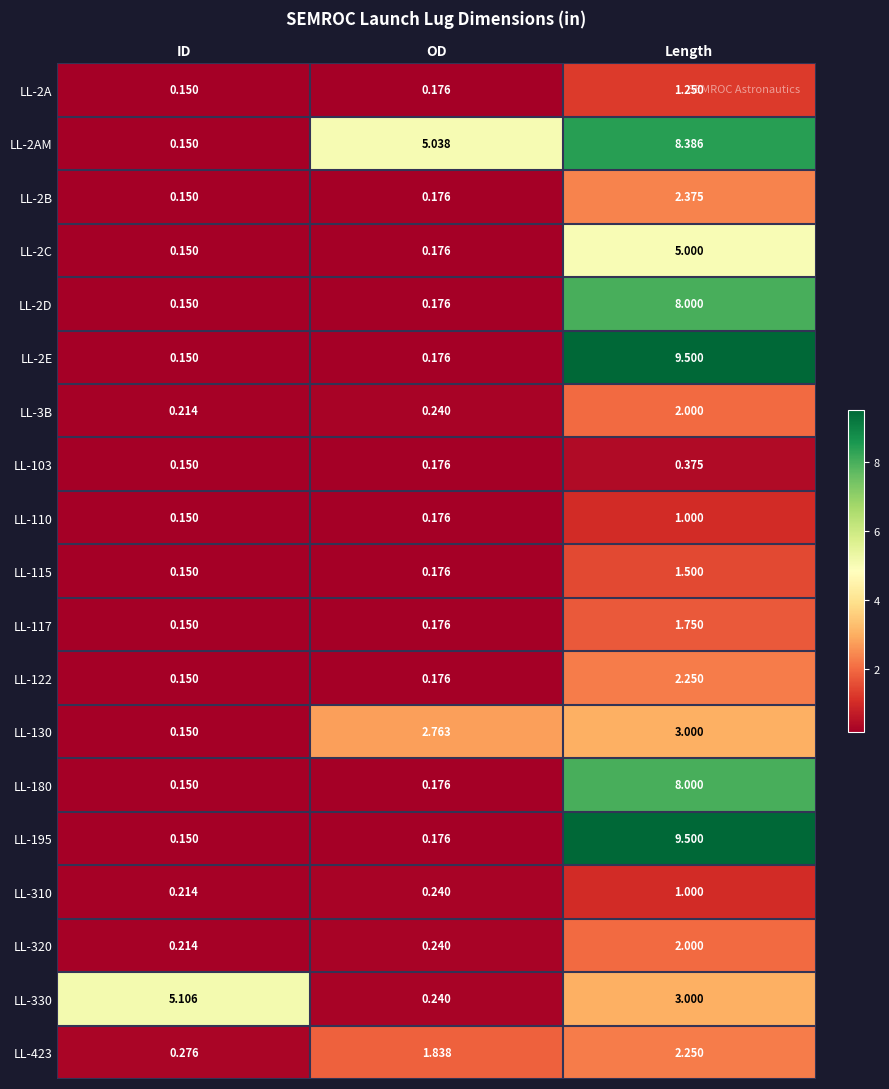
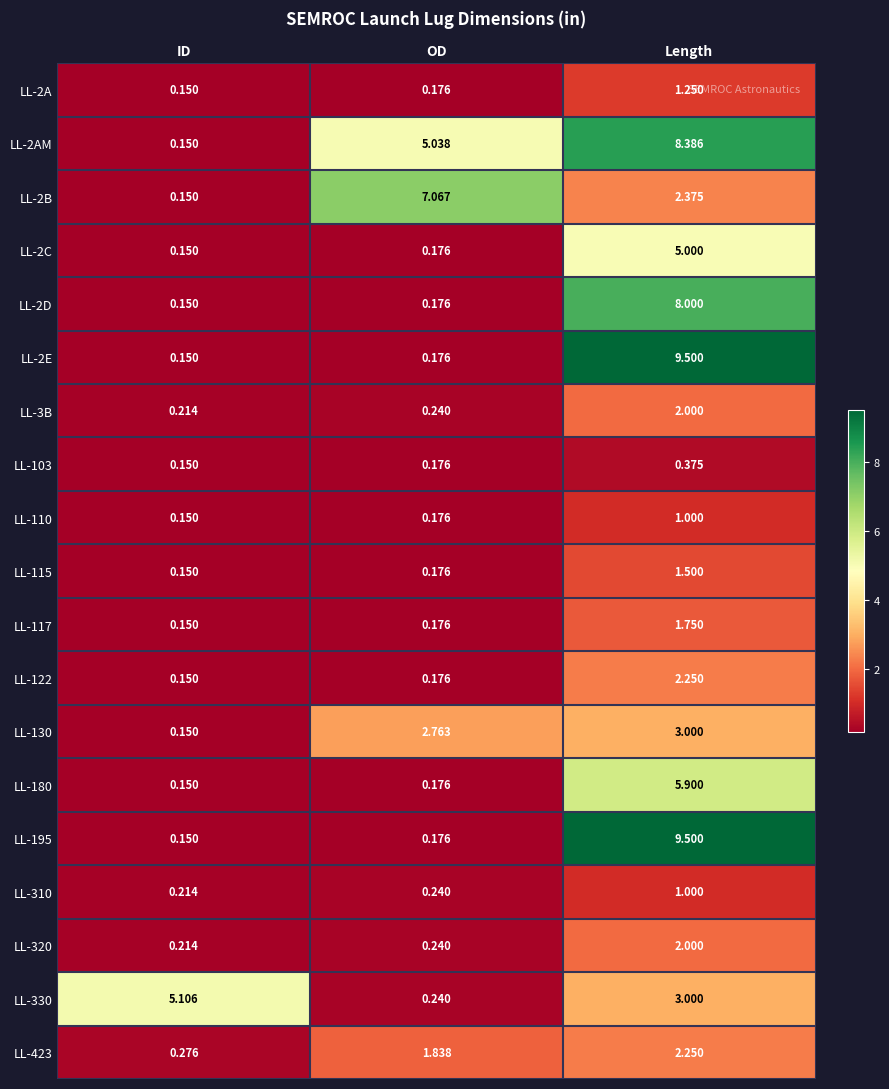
LL-2B, OD: 0.176 -> 7.067
LL-180, Length: 8.000 -> 5.900
